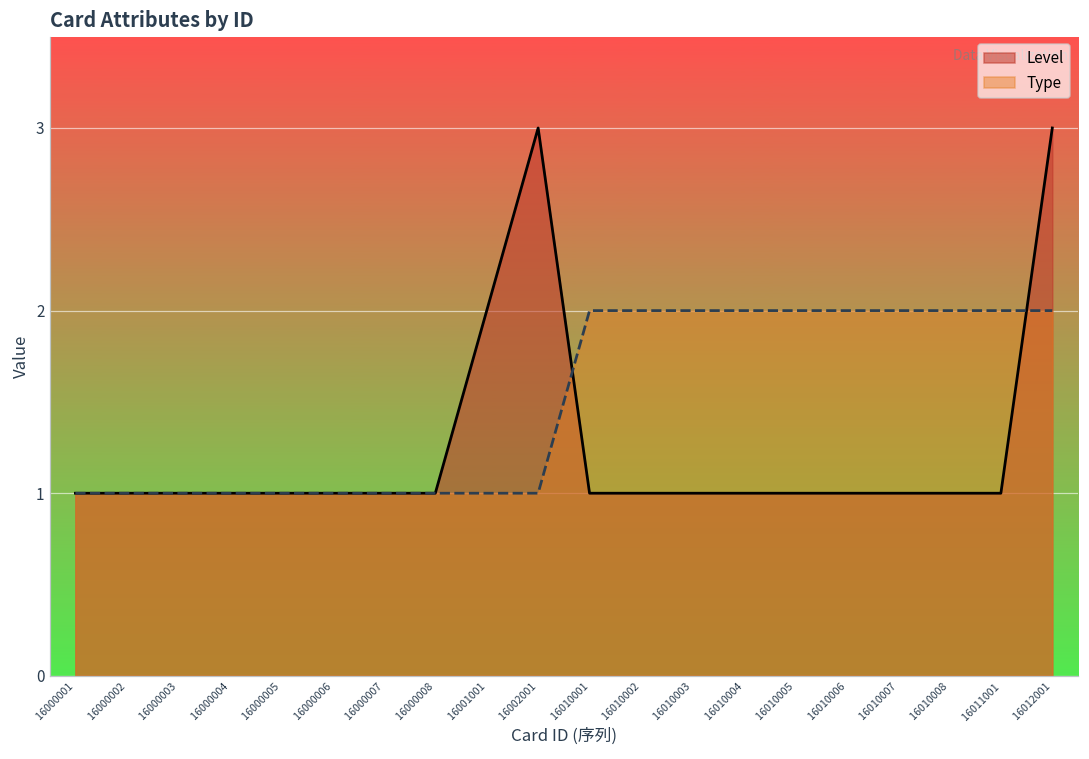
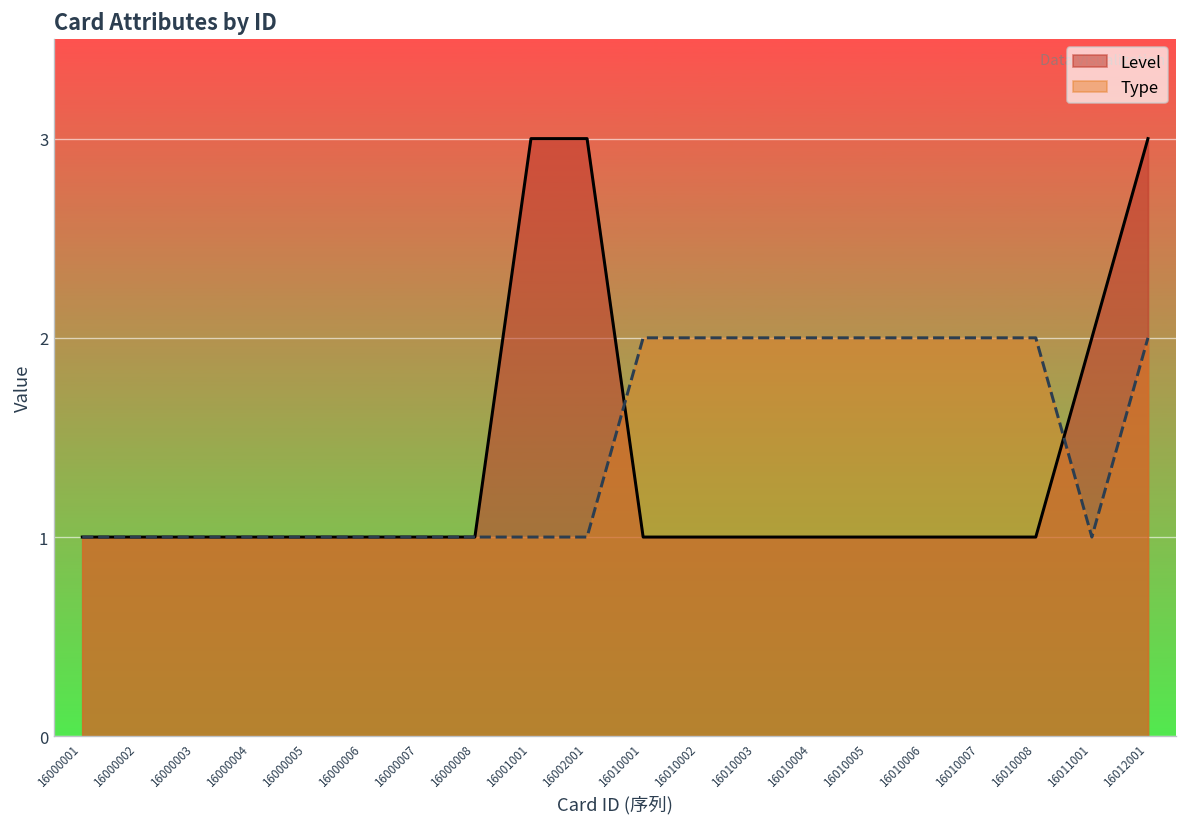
Level, 16001001: 2 -> 3
Level, 16011001: 1 -> 2
Type, 16011001: 2 -> 1
